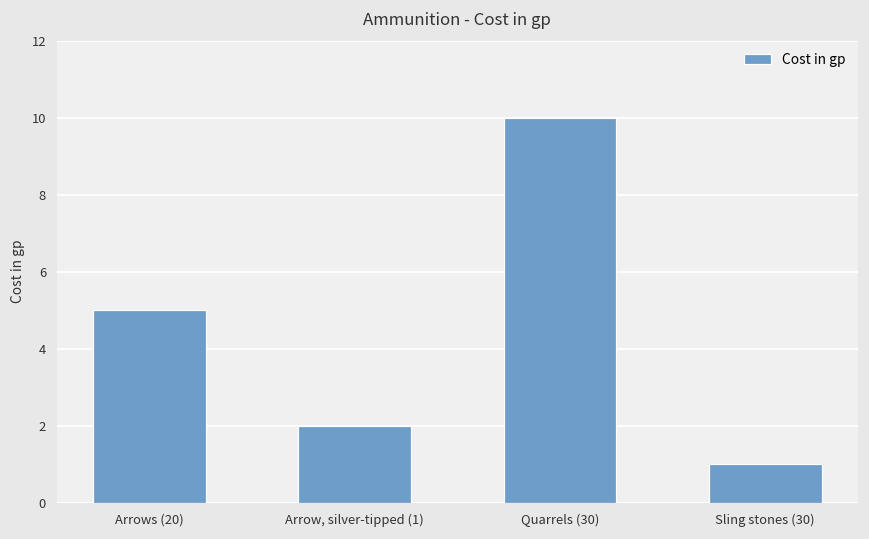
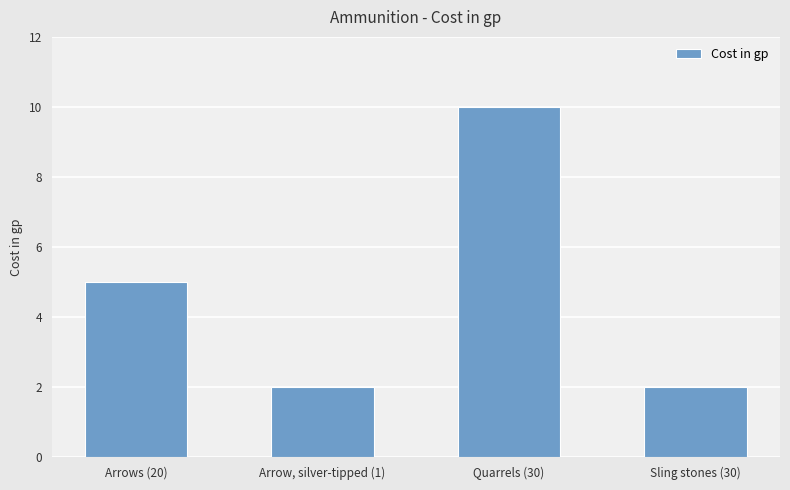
Sling stones (30): 1 -> 2
